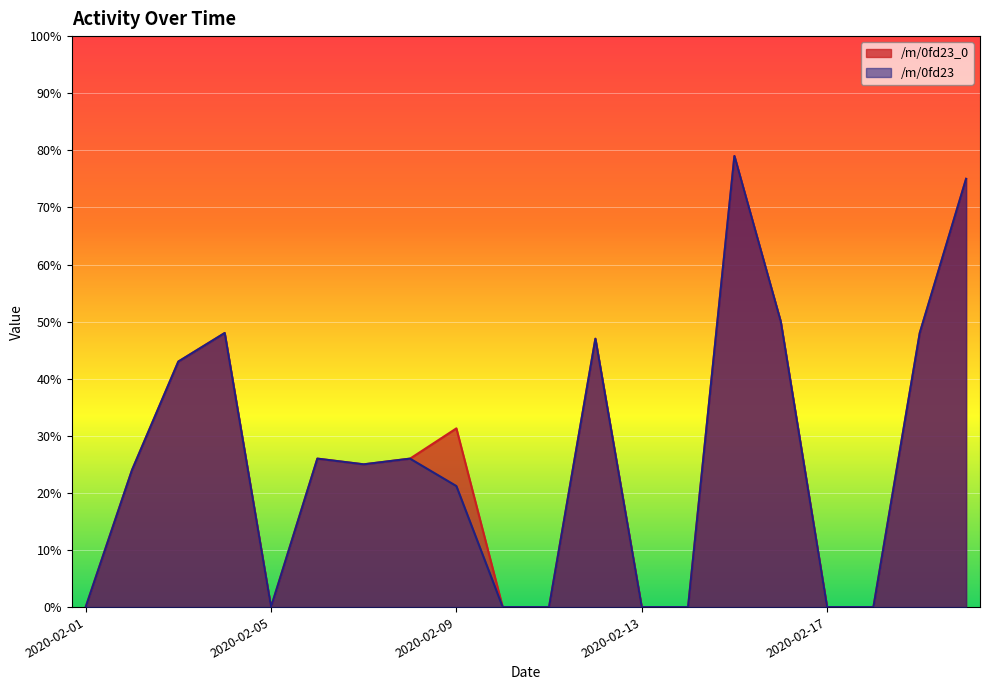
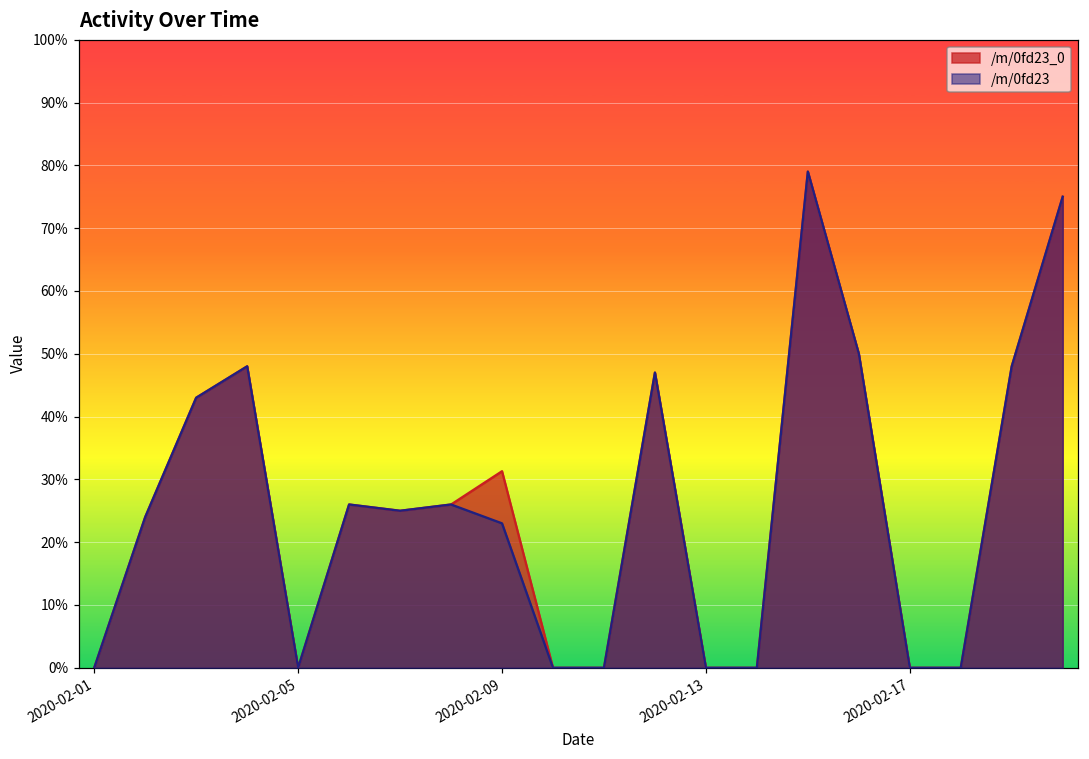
/m/0fd23, 2020-02-09: 21% -> 23%
